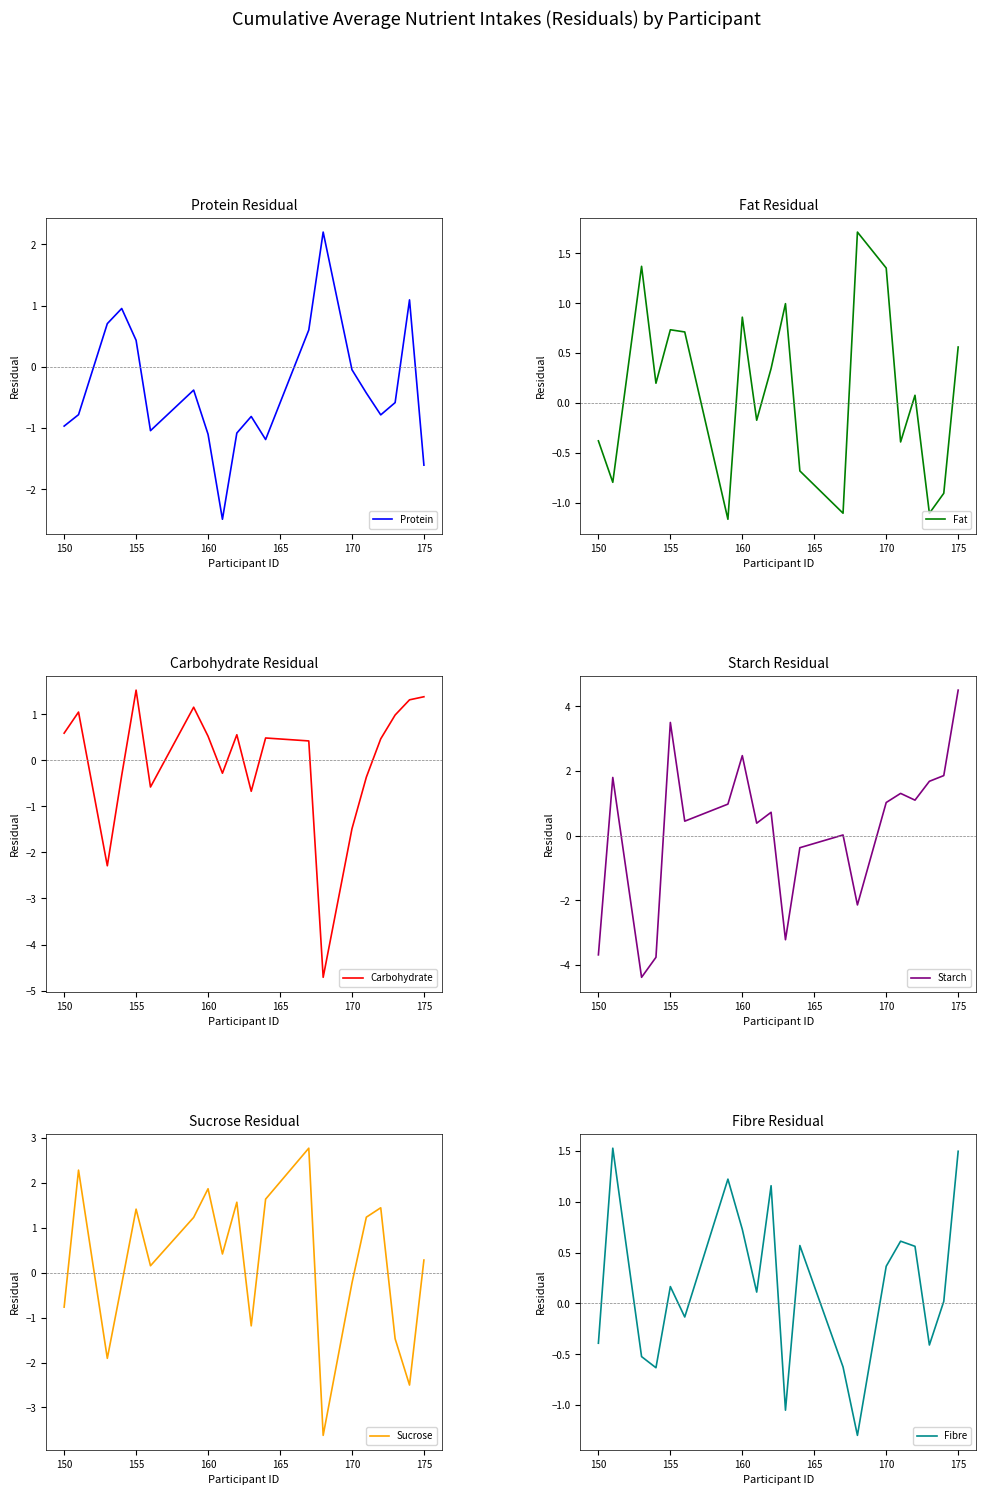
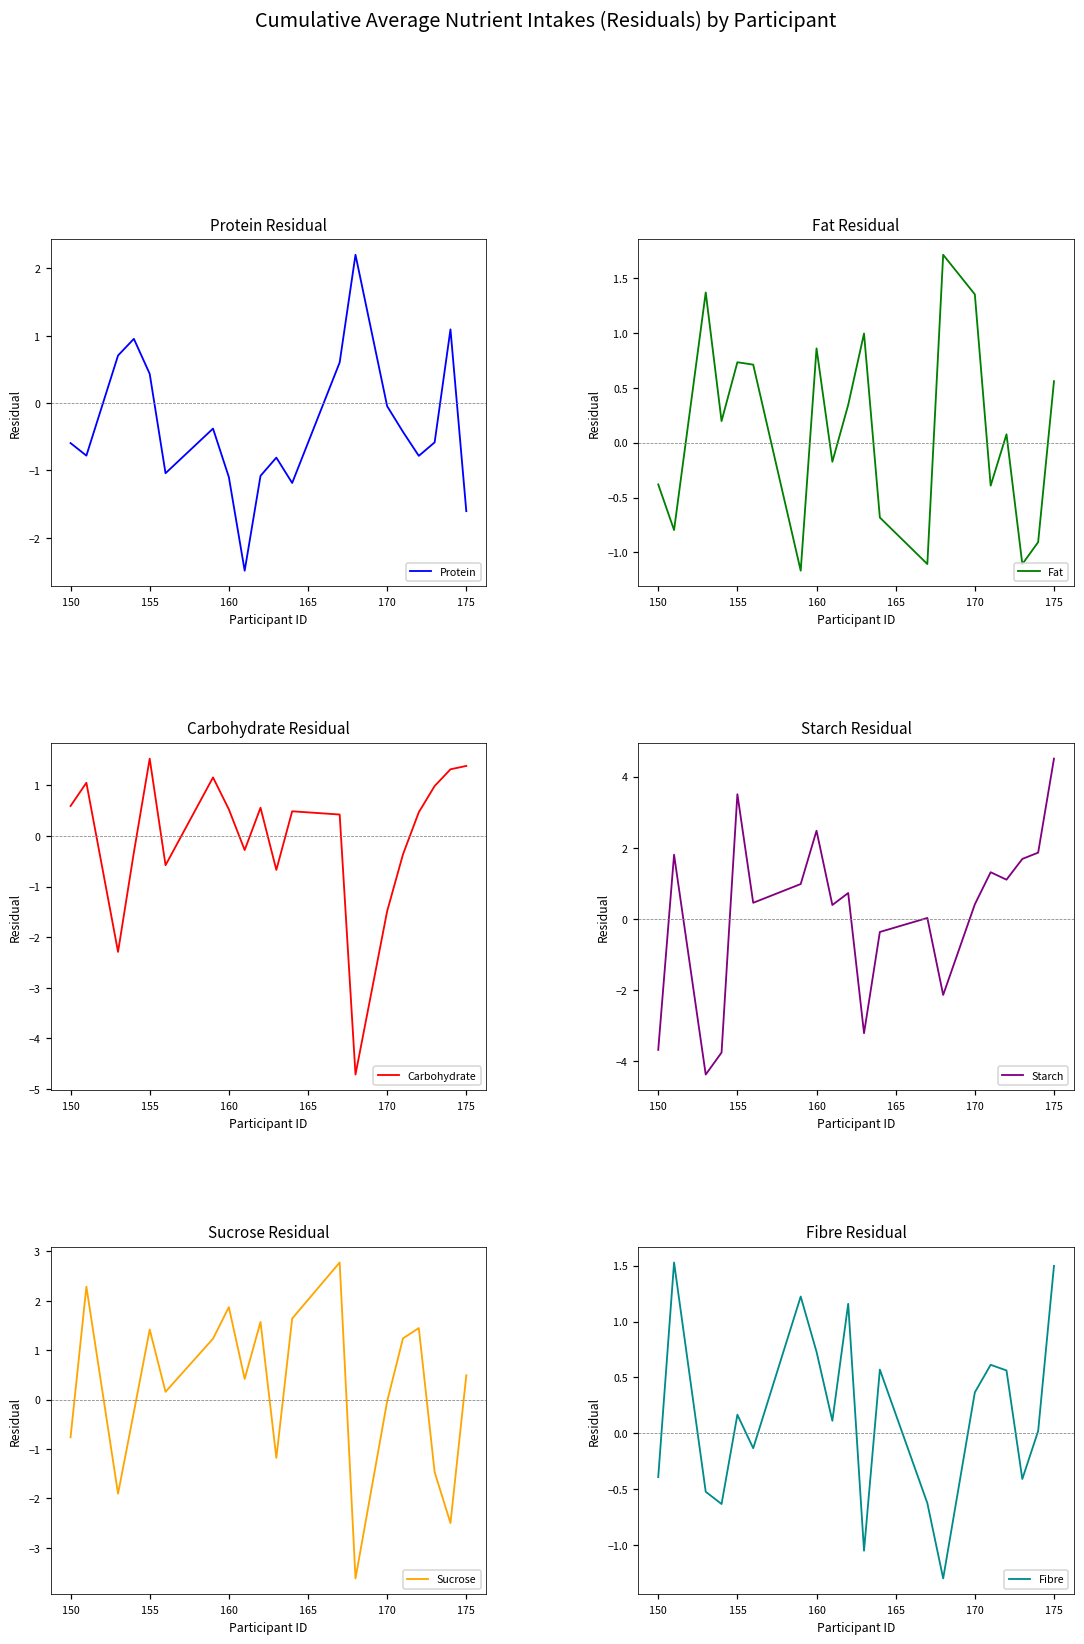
Protein Residual, 150: -1.0 -> -0.6
Starch Residual, 170: 1.0 -> 0.4
Sucrose Residual, 170: -0.2 -> 0.0
Sucrose Residual, 175: 0.3 -> 0.5
